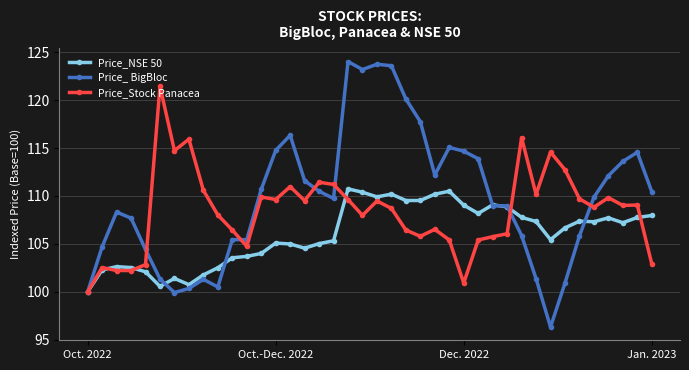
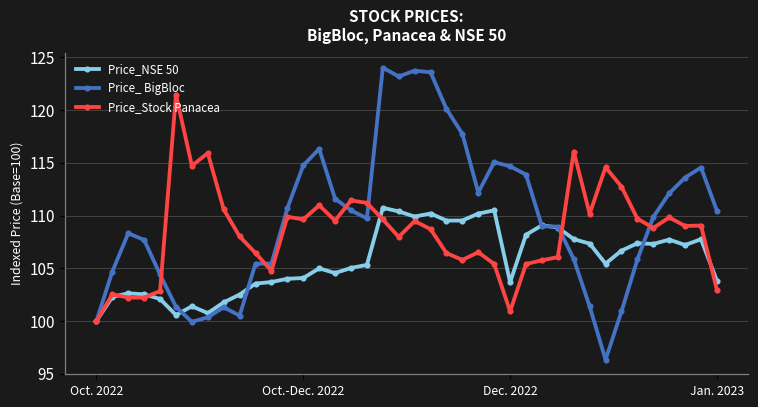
Price_NSE 50, Oct.-Dec. 2022: 105 -> 104
Price_NSE 50, Dec. 2022: 109 -> 104
Price_NSE 50, Jan. 2023: 108 -> 104
